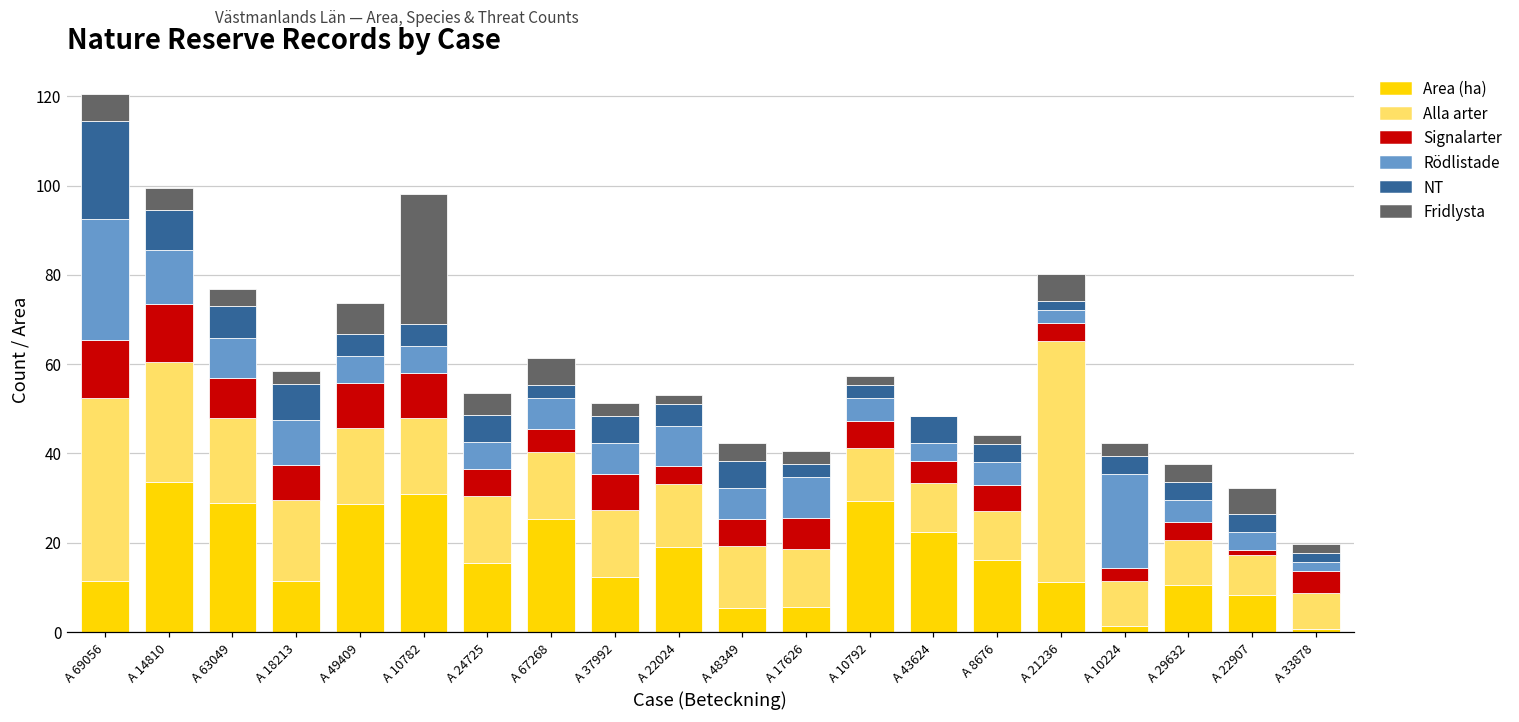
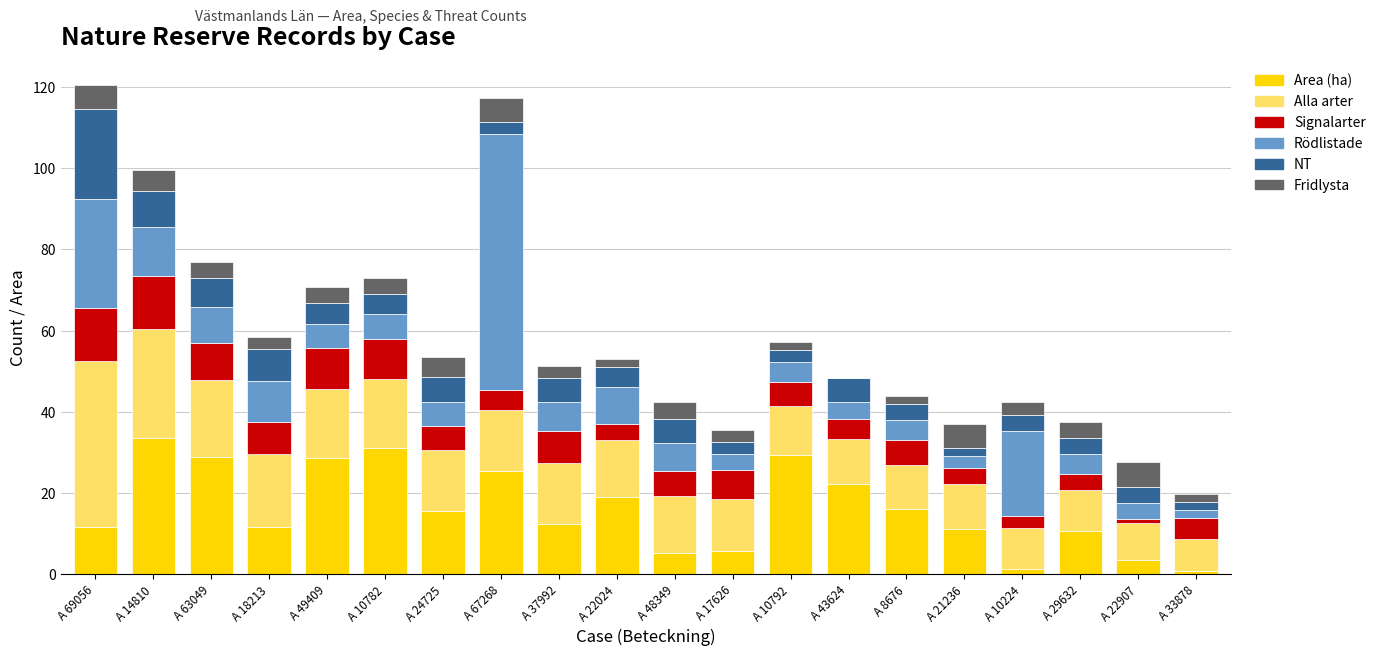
Fridlysta, A 49409: 7 -> 4
Fridlysta, A 10782: 29 -> 4
Rödlistade, A 67268: 7 -> 63
Rödlistade, A 17626: 9 -> 4
Alla arter, A 21236: 54 -> 11
Area (ha), A 22907: 8 -> 4
